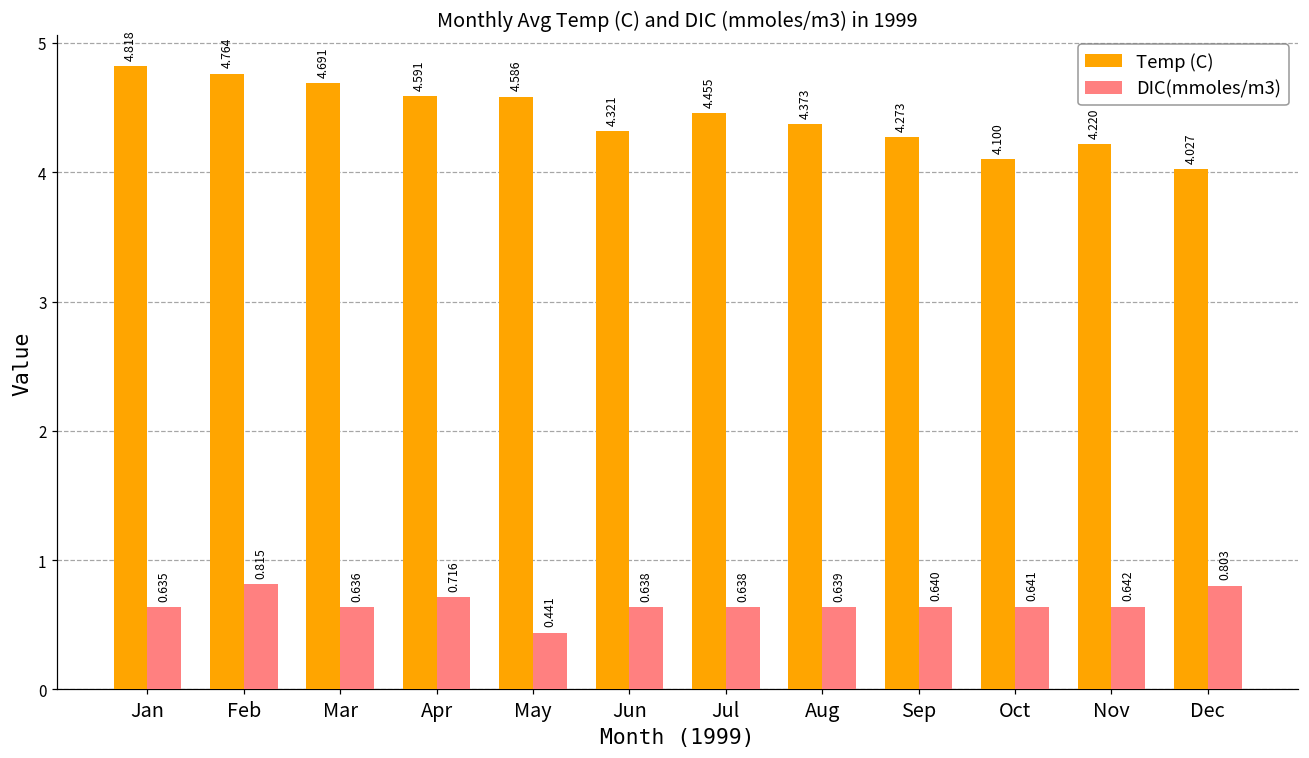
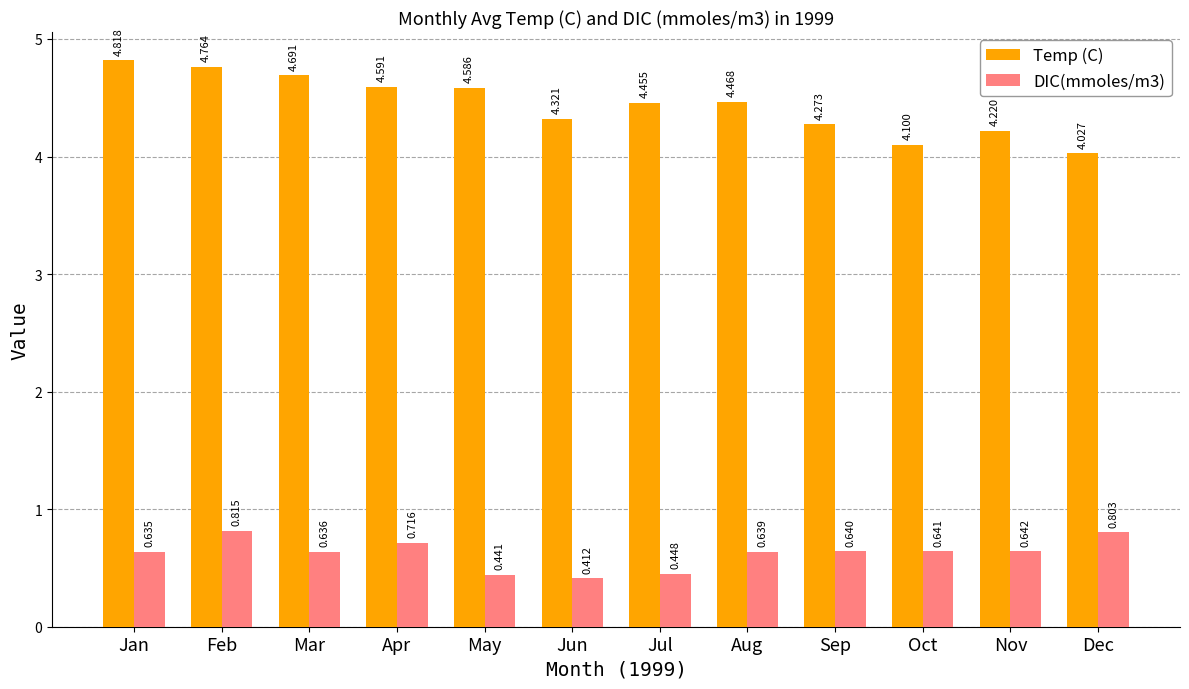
DIC(mmoles/m3), Jun: 0.638 -> 0.412
DIC(mmoles/m3), Jul: 0.638 -> 0.448
Temp (C), Aug: 4.373 -> 4.468
